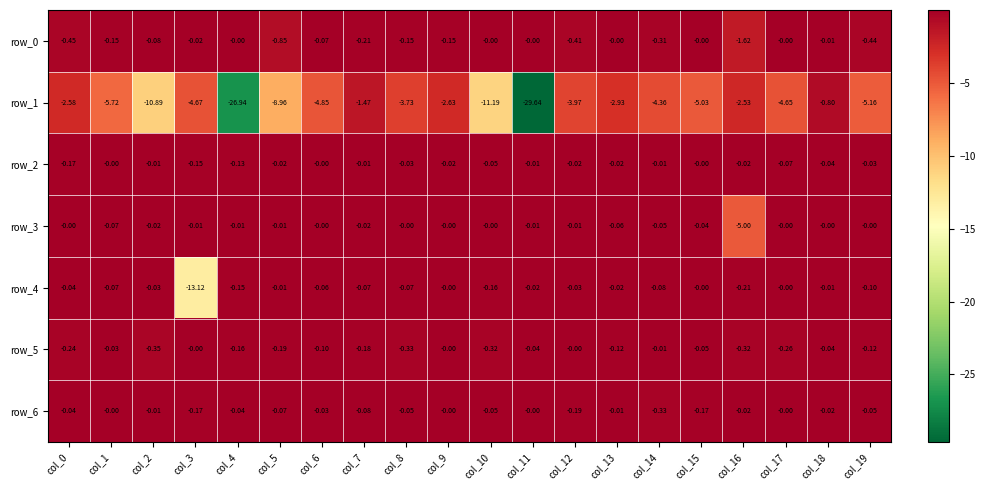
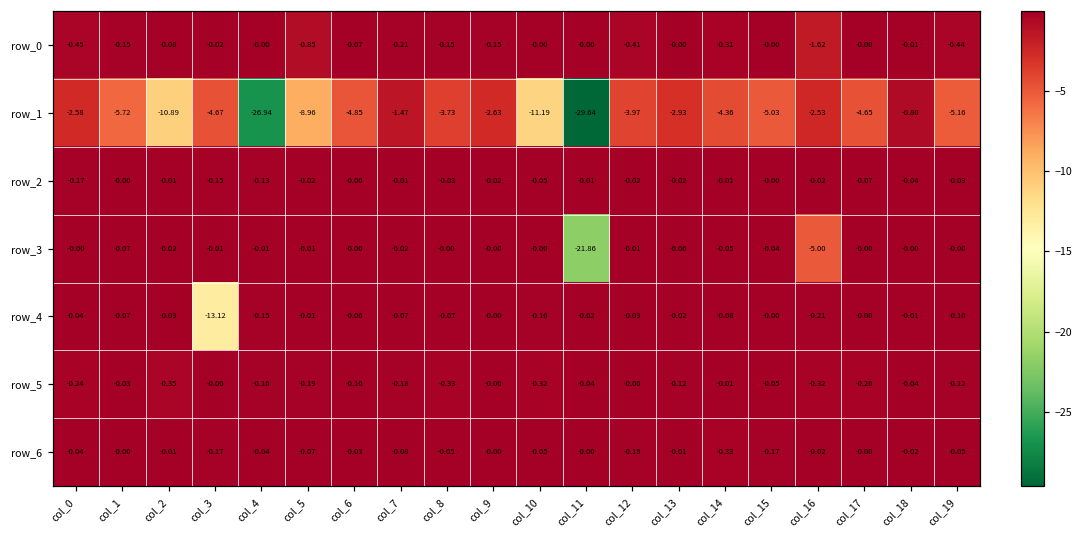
row_3, col_11: -0.01 -> -21.86
